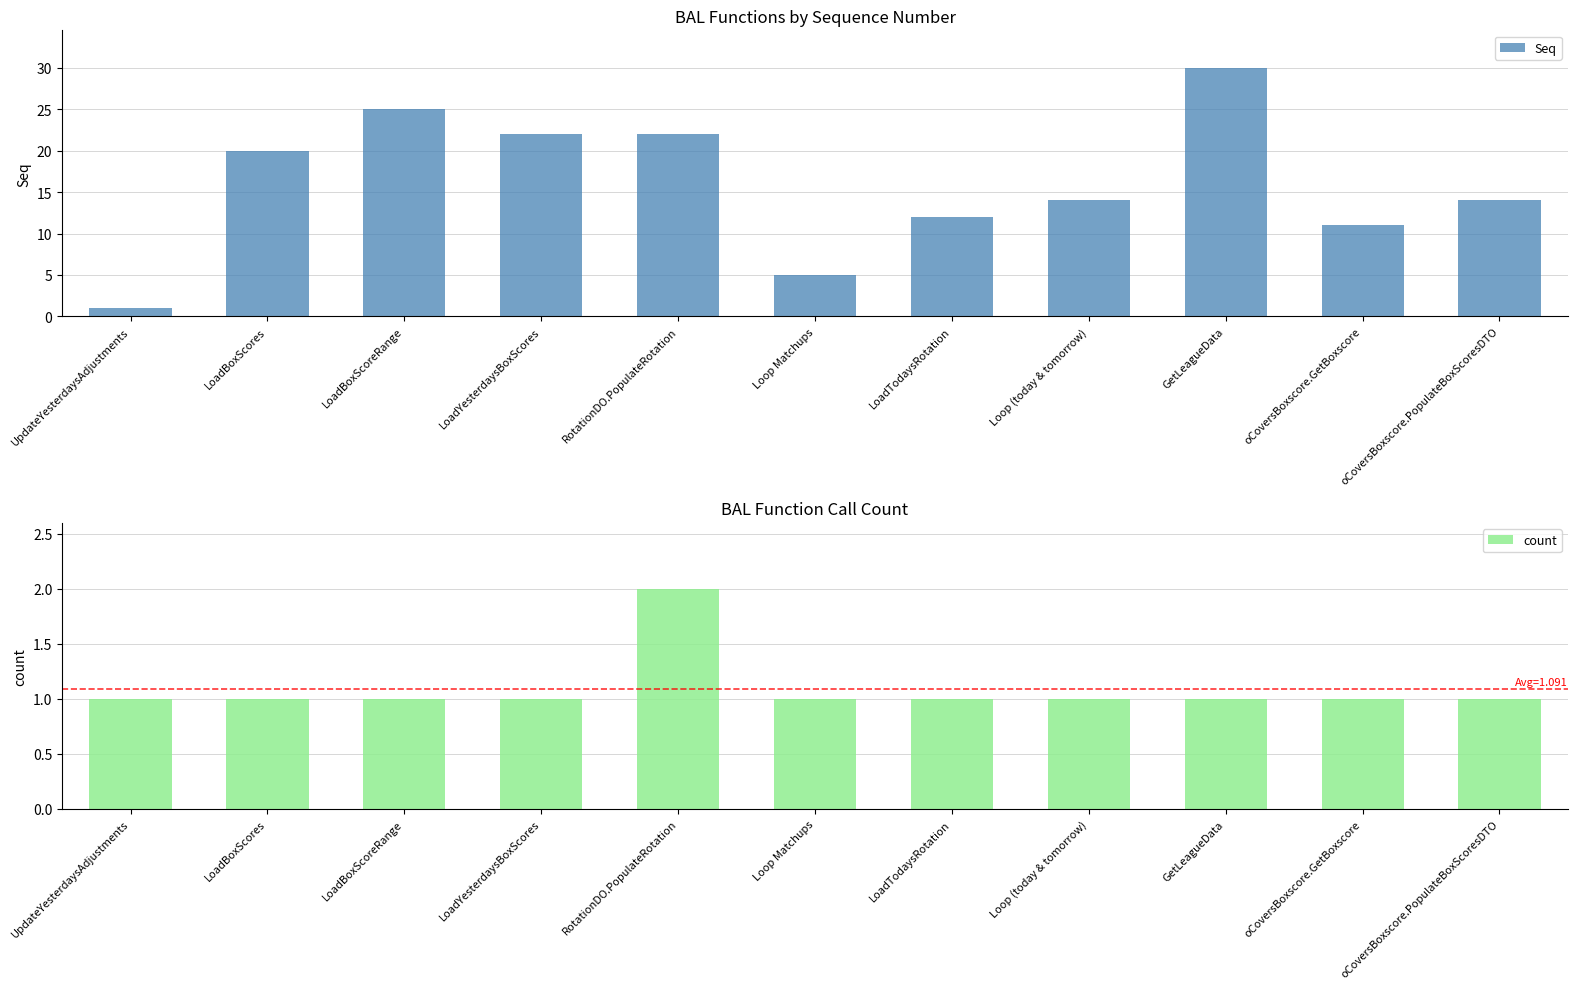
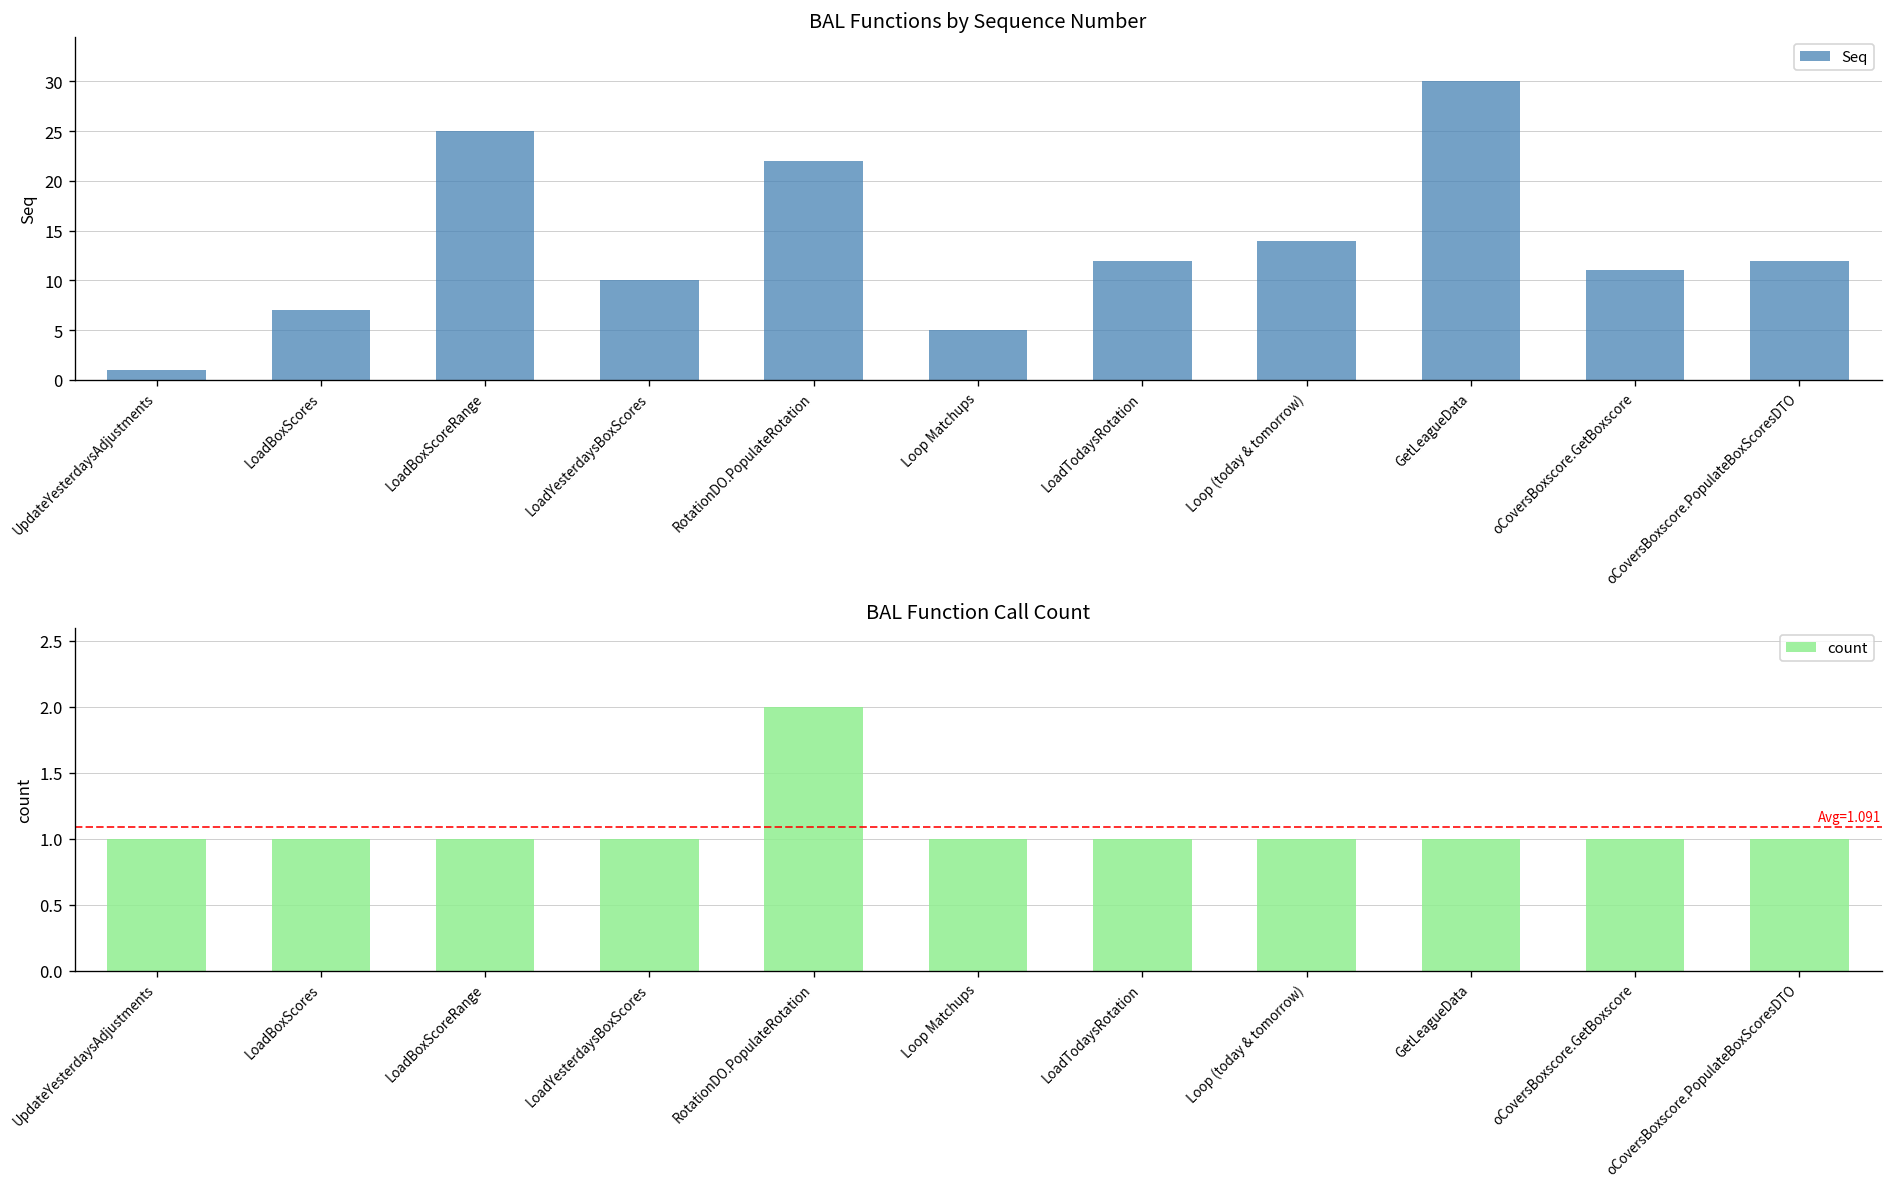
BAL Functions by Sequence Number, LoadBoxScores: 20 -> 7
BAL Functions by Sequence Number, LoadYesterdaysBoxScores: 22 -> 10
BAL Functions by Sequence Number, oCoversBoxscore.PopulateBoxScoresDTO: 14 -> 12
